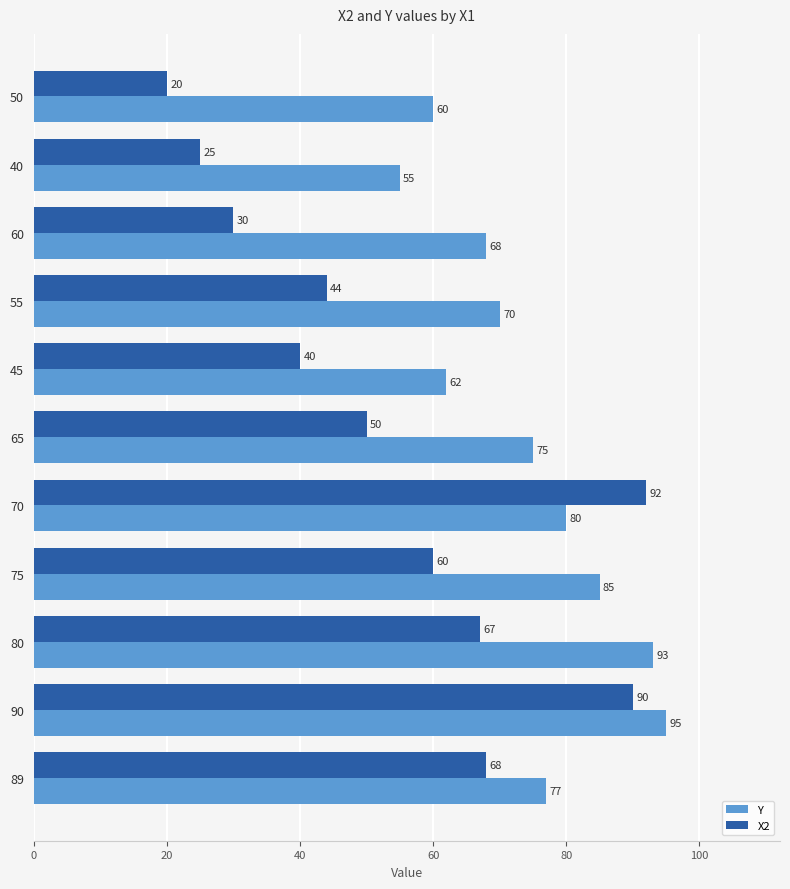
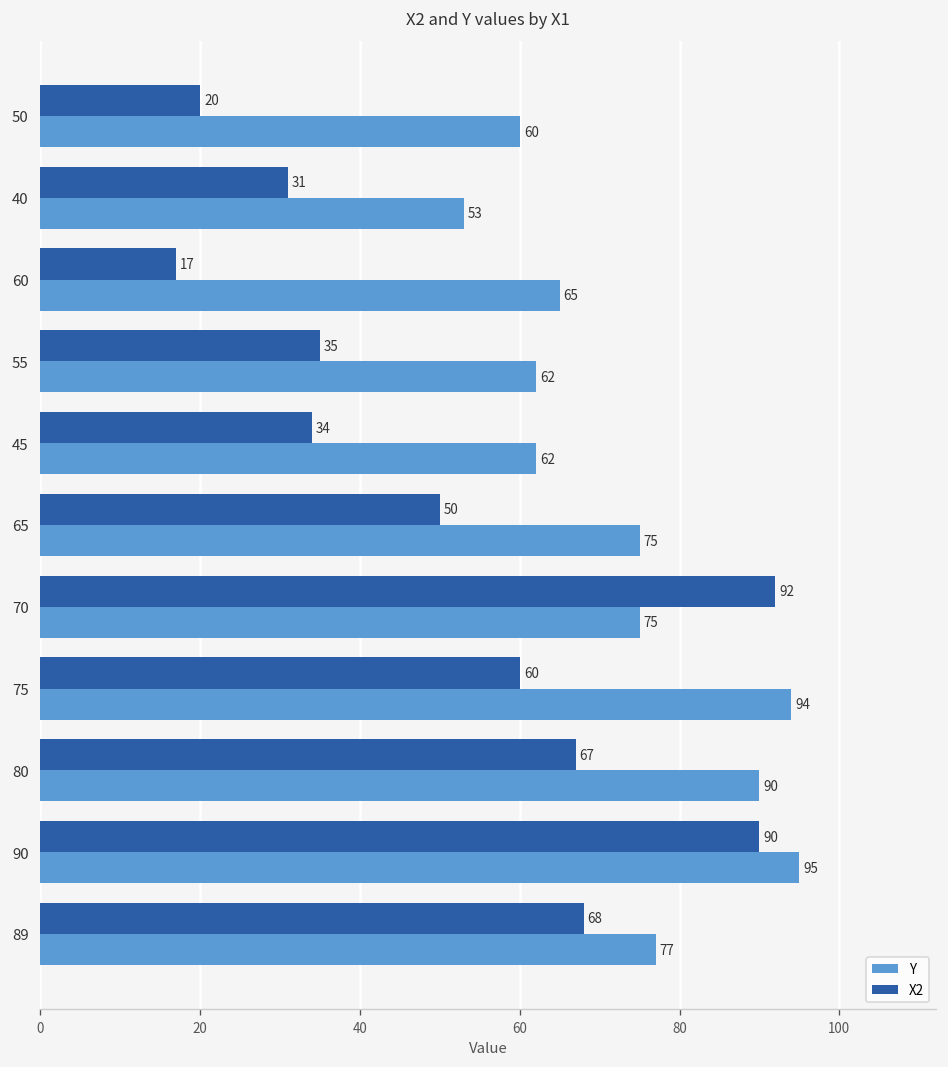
X2, 40: 25 -> 31
Y, 40: 55 -> 53
X2, 60: 30 -> 17
Y, 60: 68 -> 65
X2, 55: 44 -> 35
Y, 55: 70 -> 62
X2, 45: 40 -> 34
Y, 70: 80 -> 75
Y, 75: 85 -> 94
Y, 80: 93 -> 90
